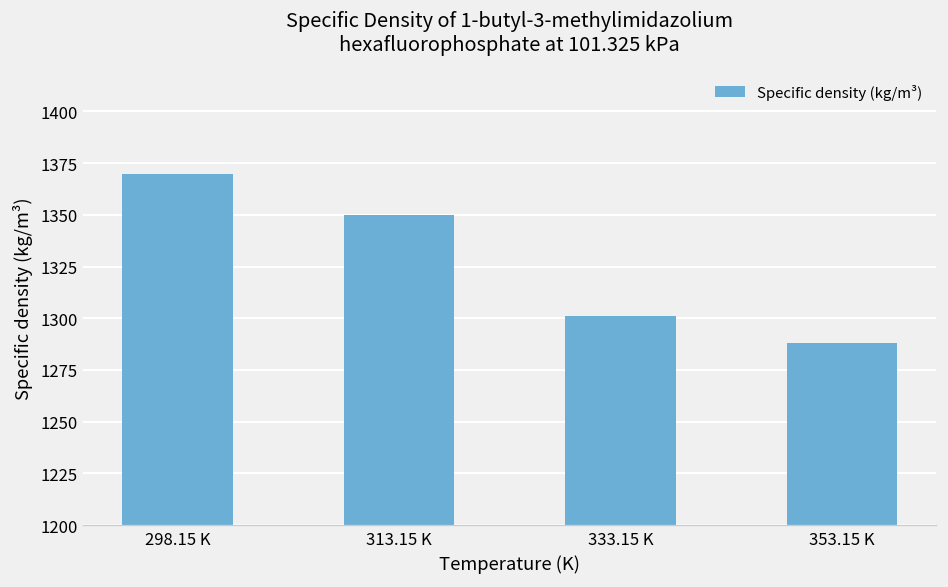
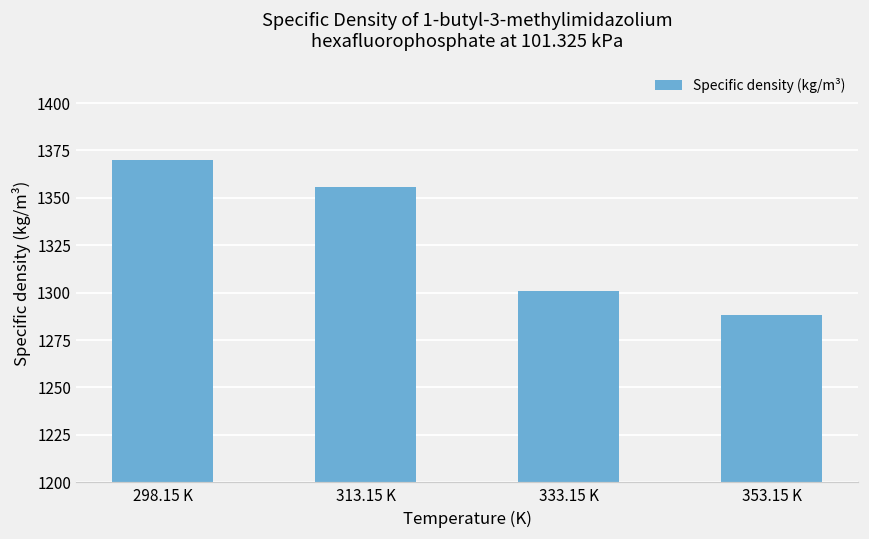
313.15 K: 1350 -> 1356
